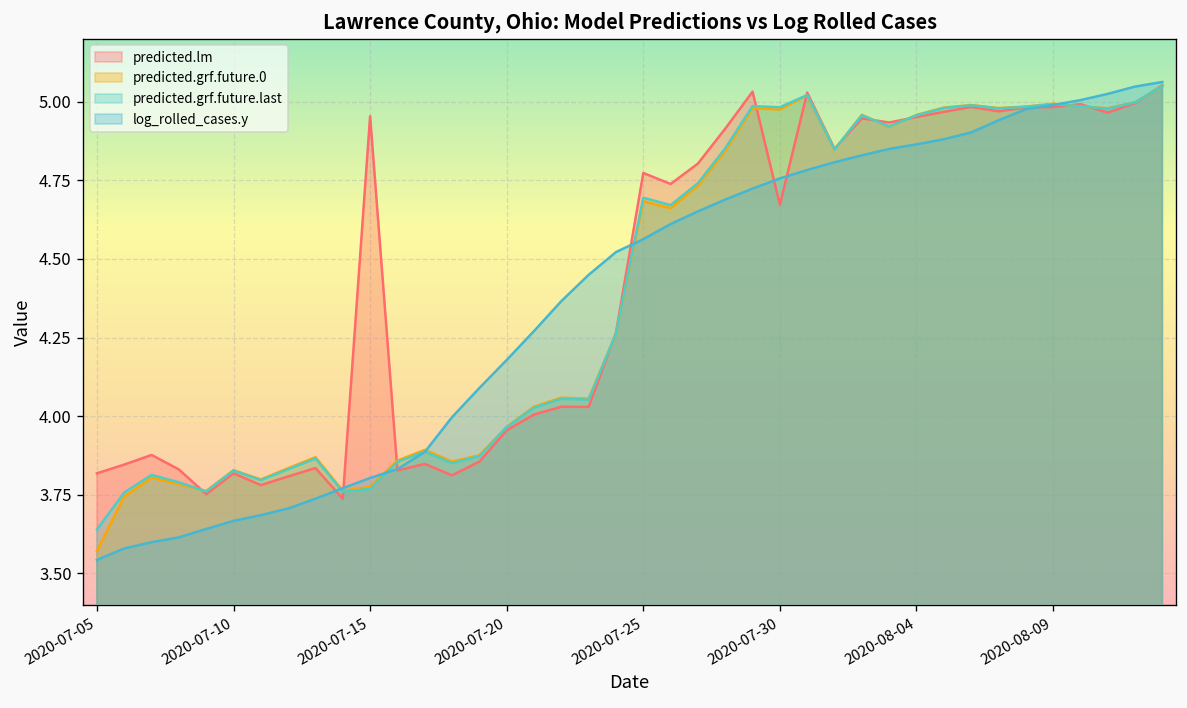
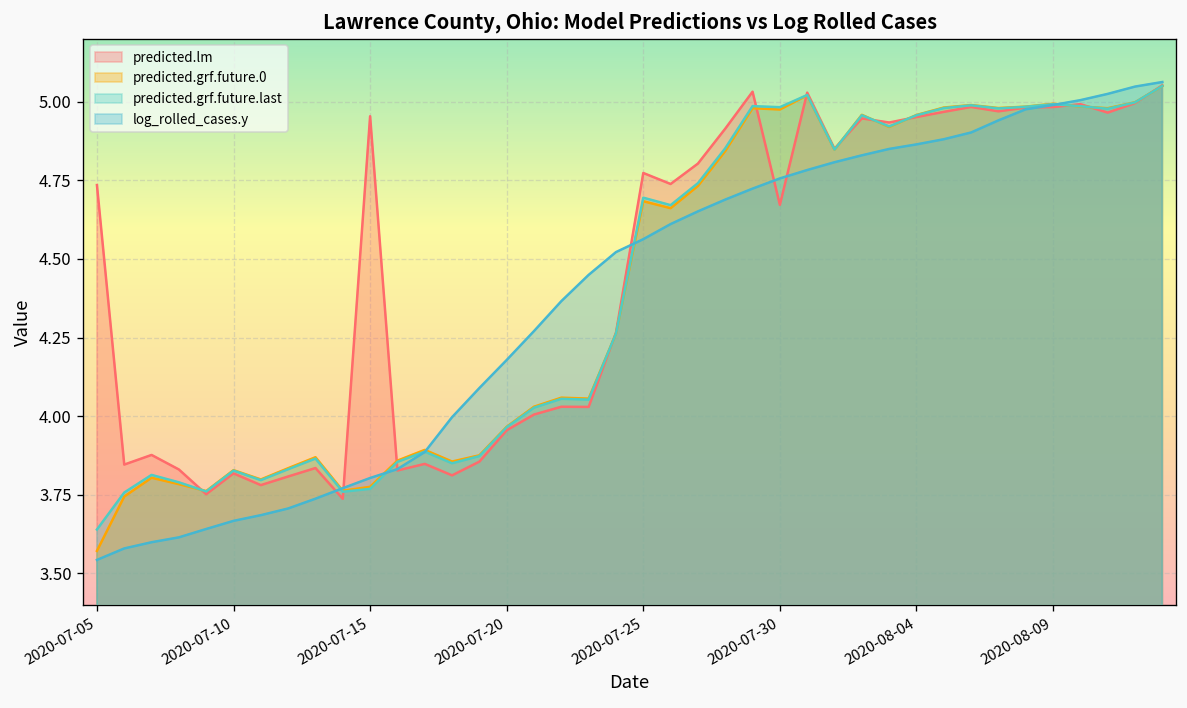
predicted.lm, 2020-07-05: 3.82 -> 4.73
